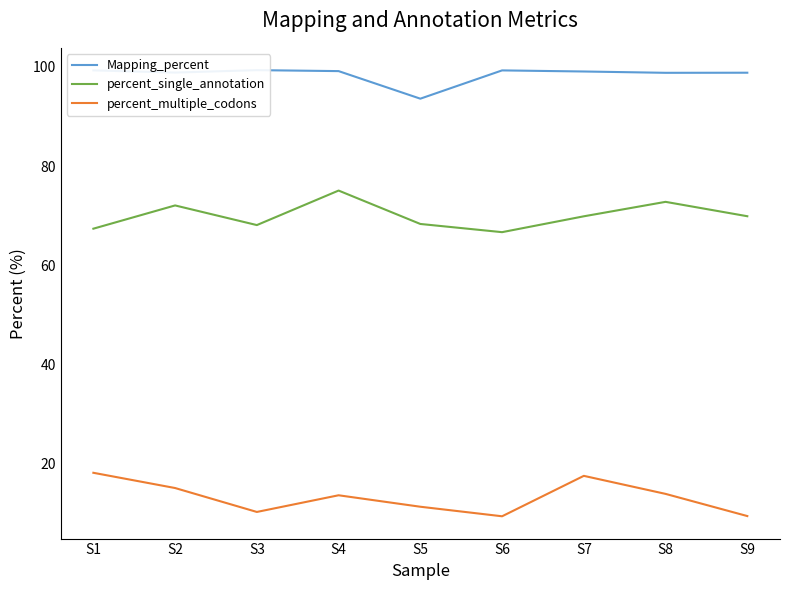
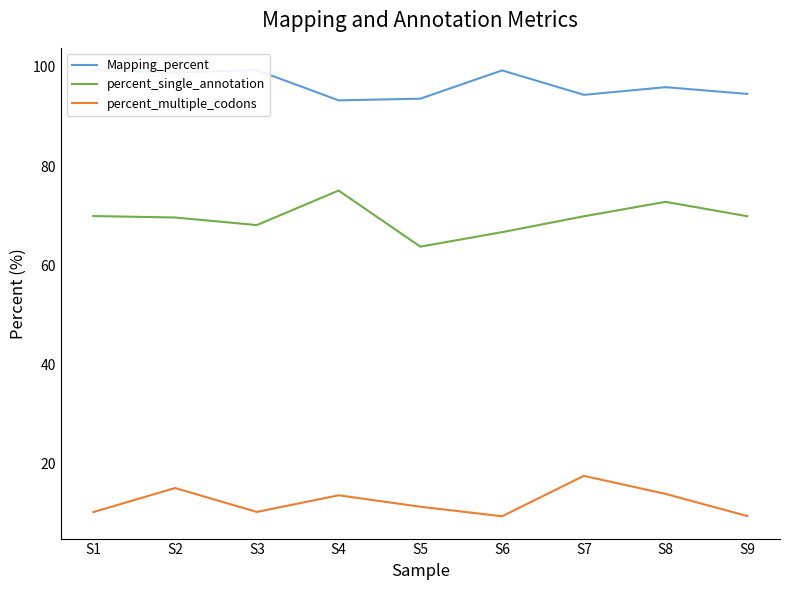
percent_single_annotation, S1: 67 -> 70
percent_multiple_codons, S1: 18 -> 10
percent_single_annotation, S2: 72 -> 70
Mapping_percent, S4: 99 -> 93
percent_single_annotation, S5: 68 -> 64
Mapping_percent, S7: 99 -> 94
Mapping_percent, S8: 99 -> 96
Mapping_percent, S9: 99 -> 95
